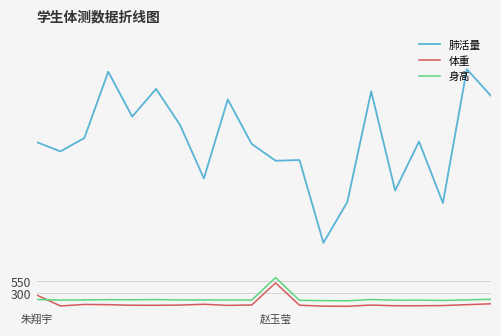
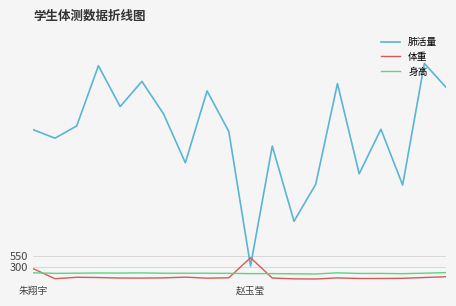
肺活量, 赵玉莹: 2900 -> 300
身高, 赵玉莹: 600 -> 200
